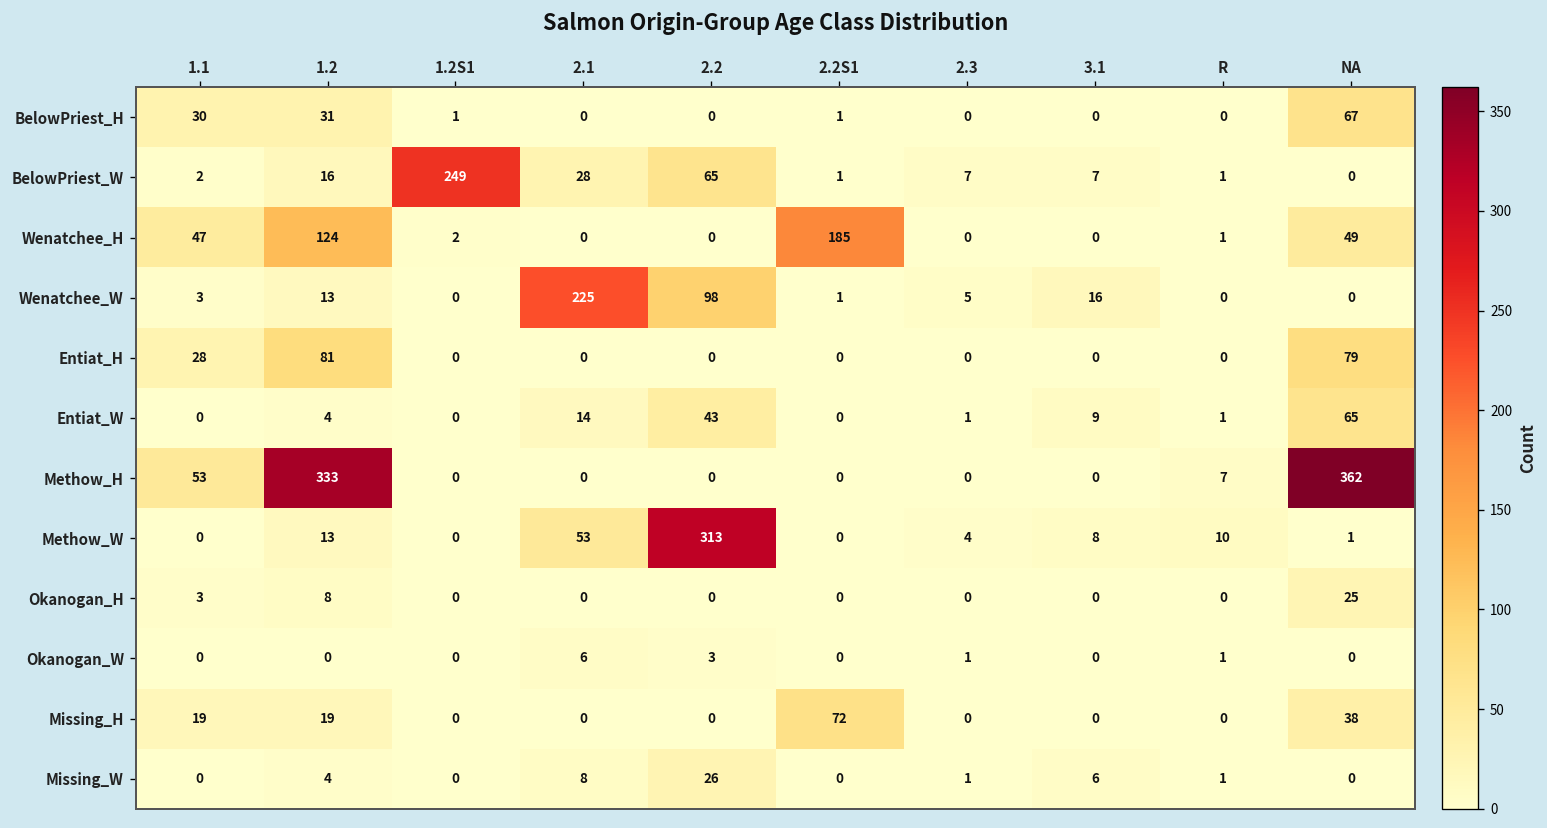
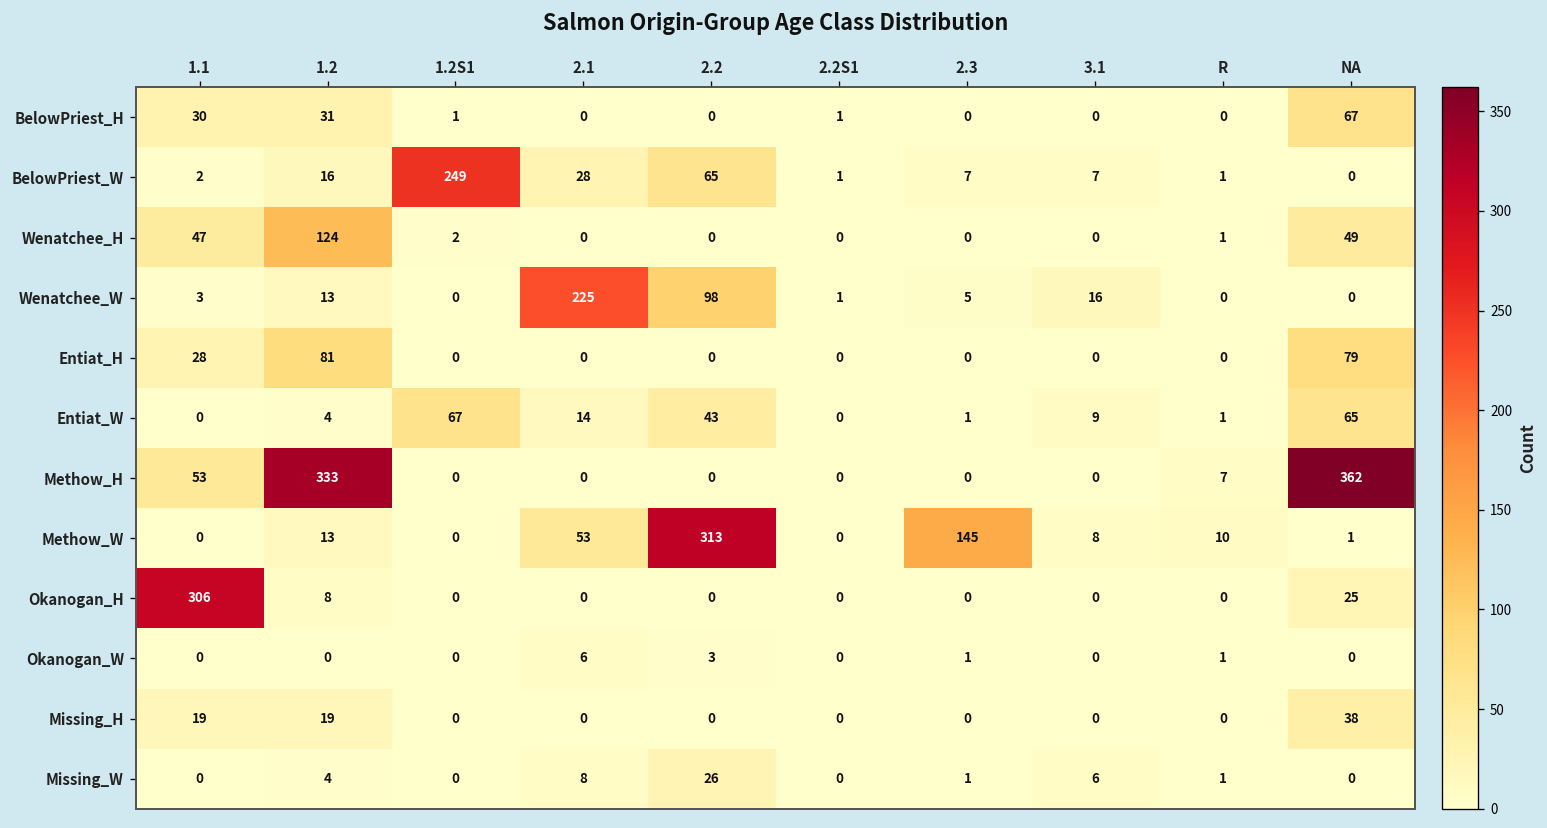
Wenatchee_H, 2.2S1: 185 -> 0
Entiat_W, 1.2S1: 0 -> 67
Methow_W, 2.3: 4 -> 145
Okanogan_H, 1.1: 3 -> 306
Missing_H, 2.2S1: 72 -> 0
